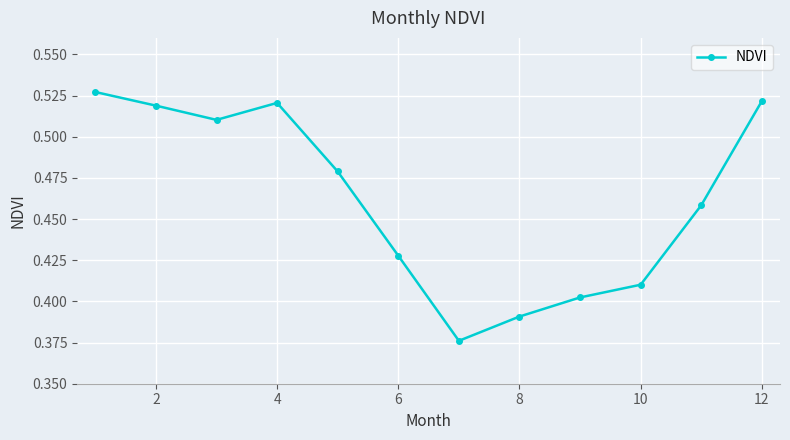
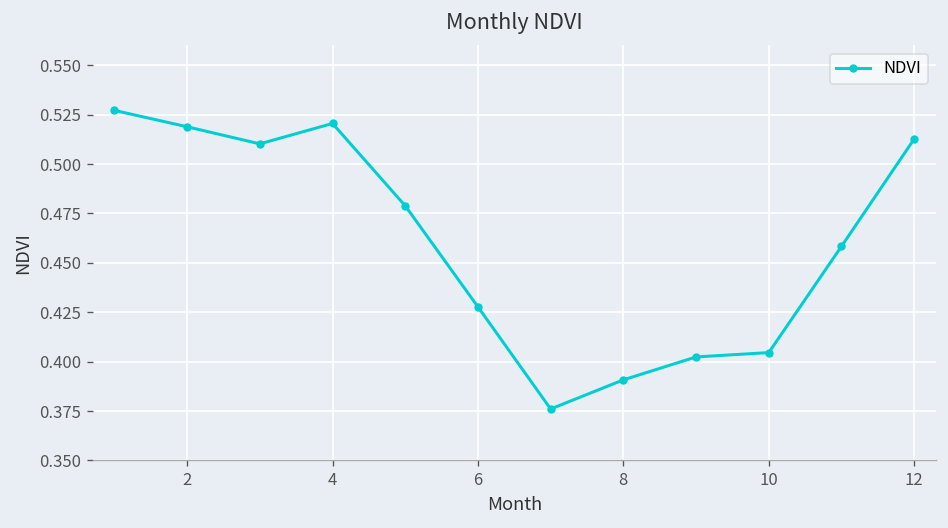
10: 0.410 -> 0.405
12: 0.522 -> 0.513
